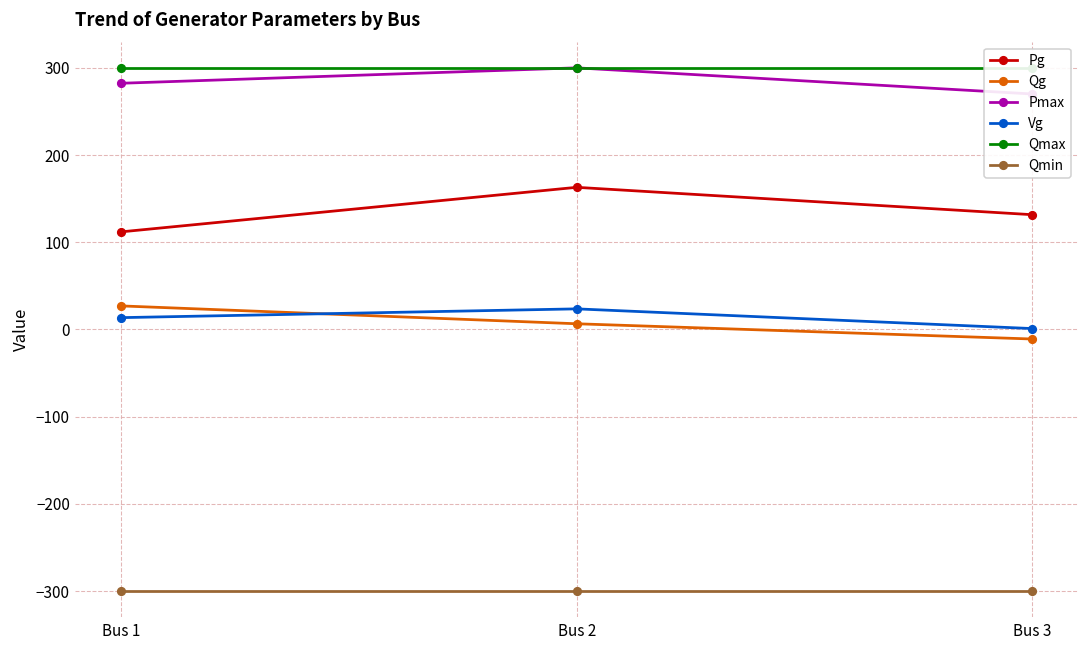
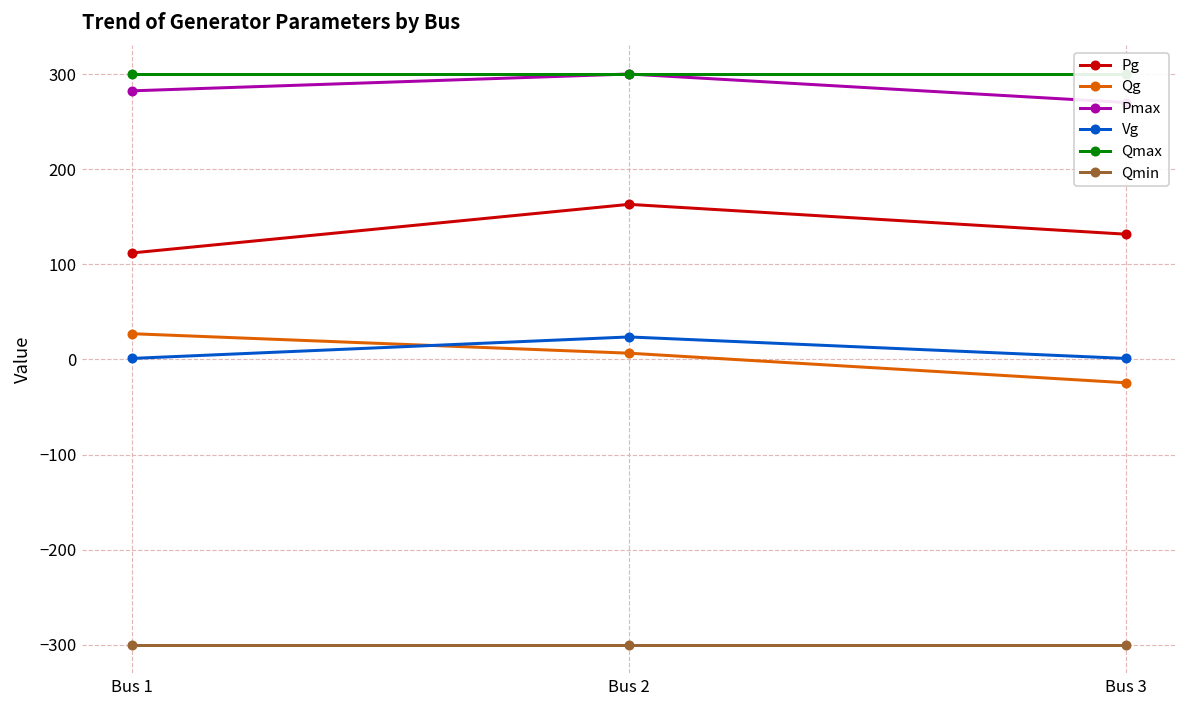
Vg, Bus 1: 10 -> 0
Qg, Bus 3: -10 -> -20
